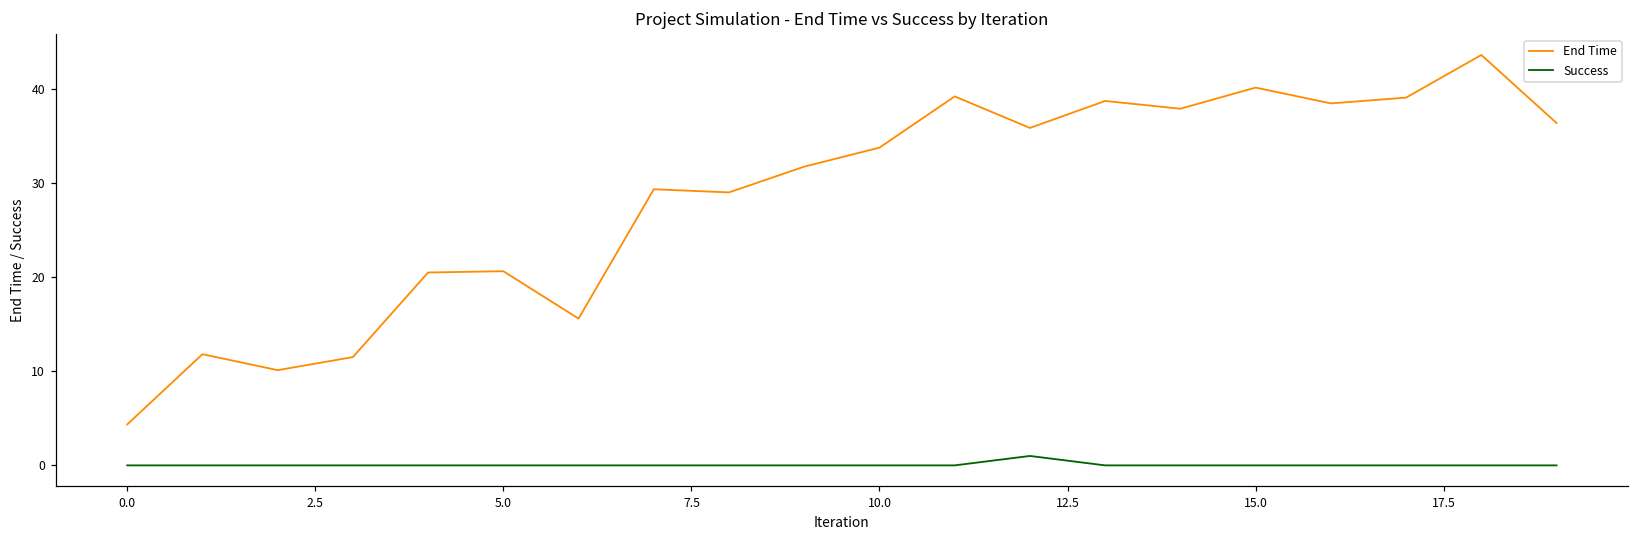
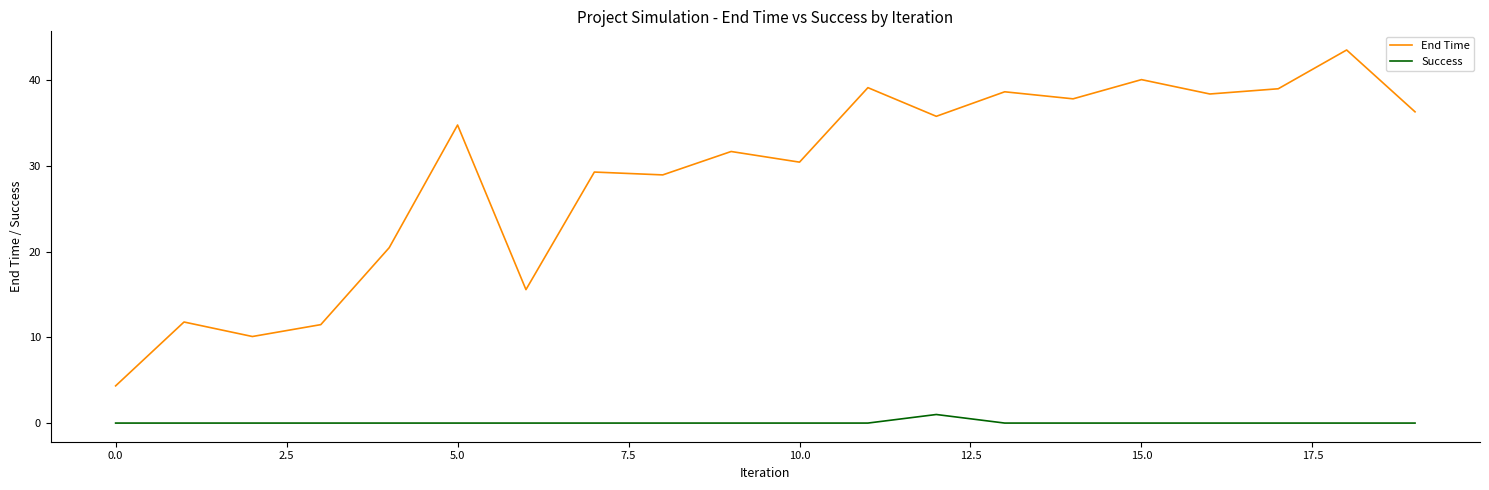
End Time, 5.0: 21 -> 35
End Time, 10.0: 34 -> 30
